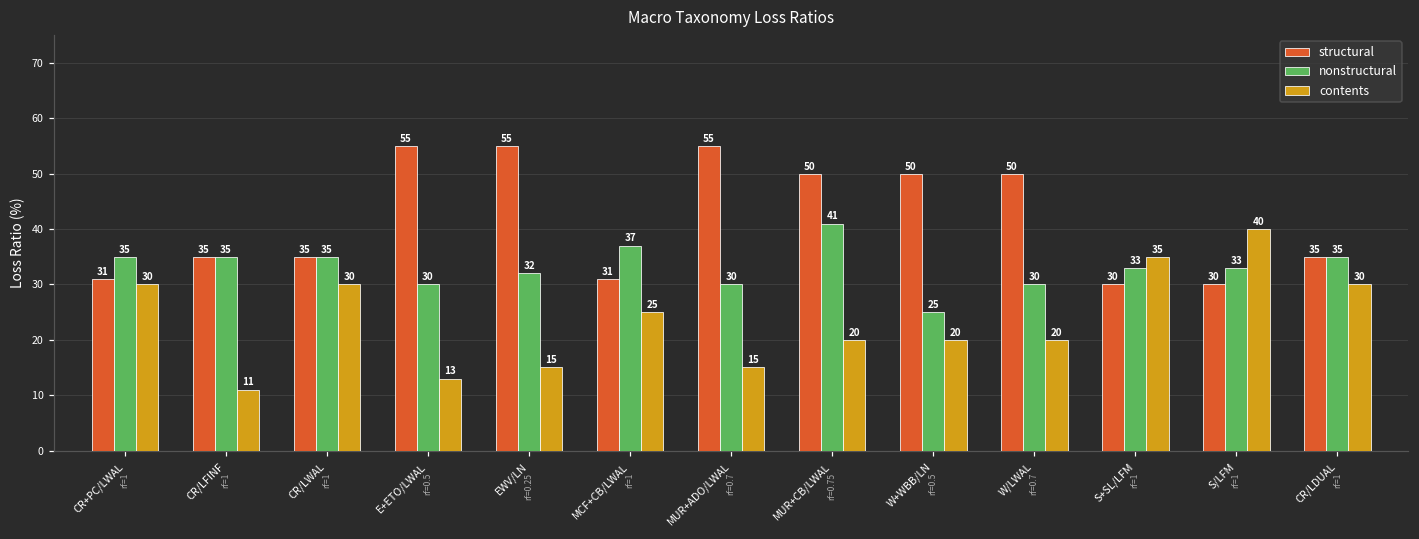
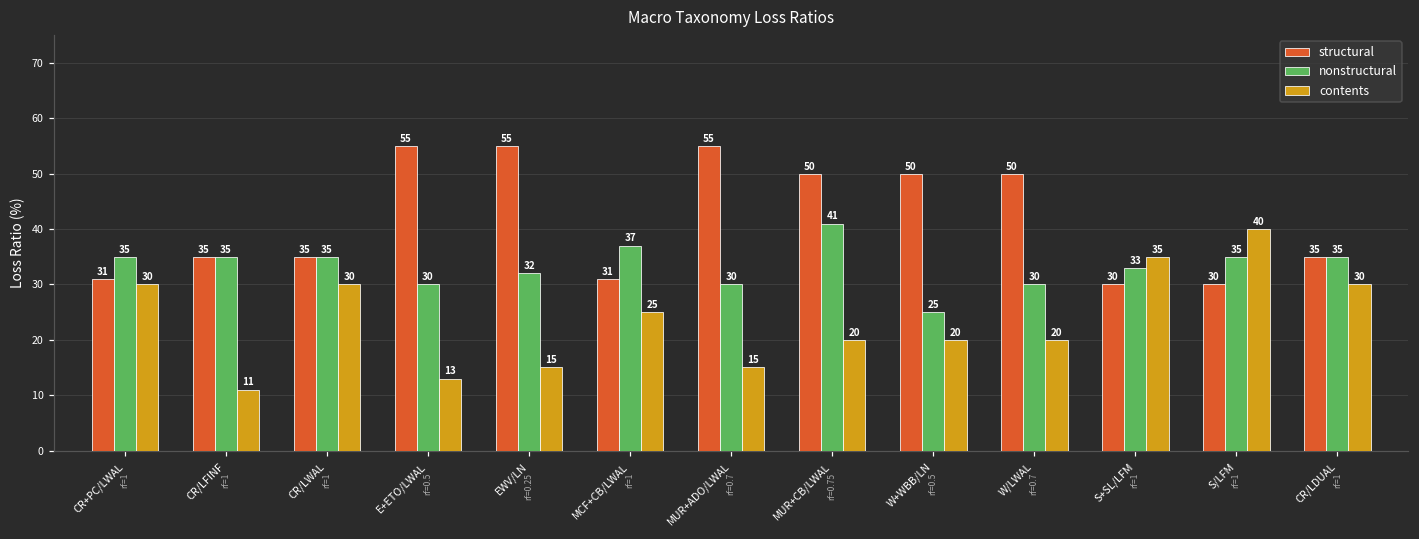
nonstructural, S/LFM: 33 -> 35
